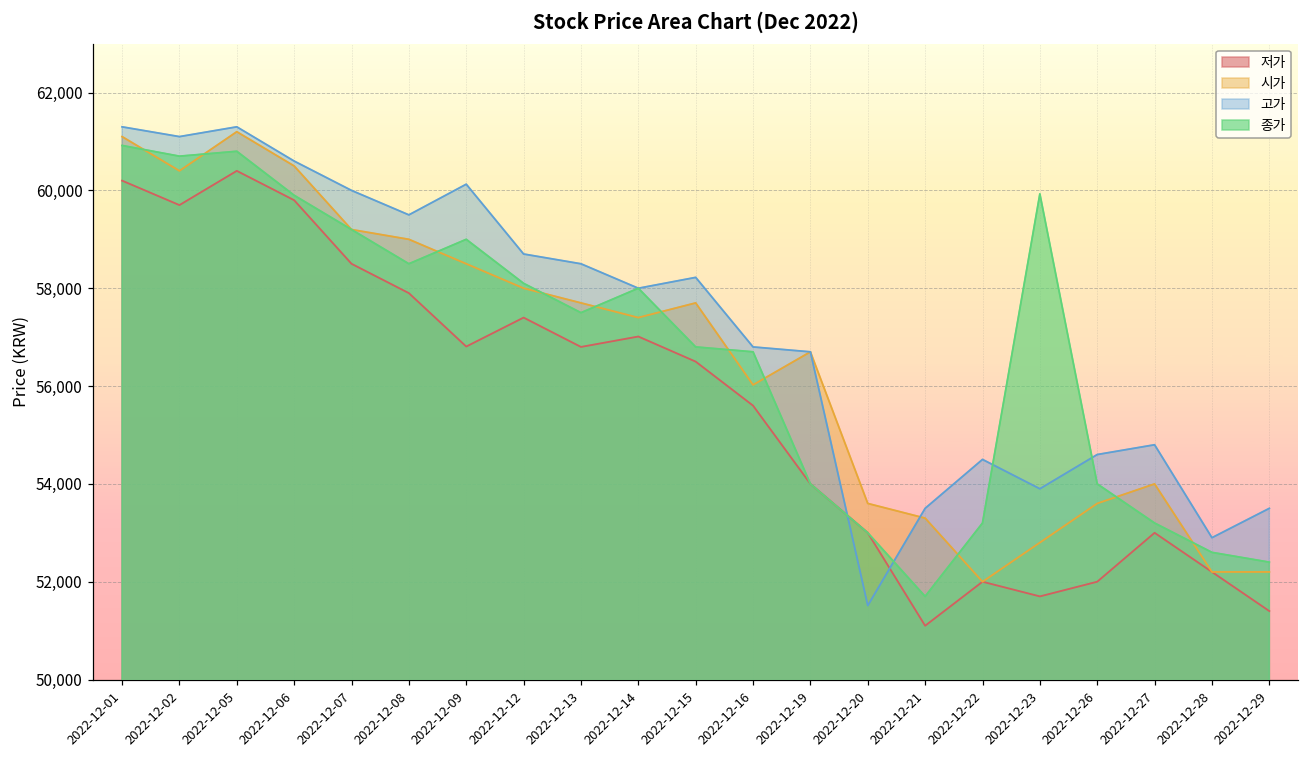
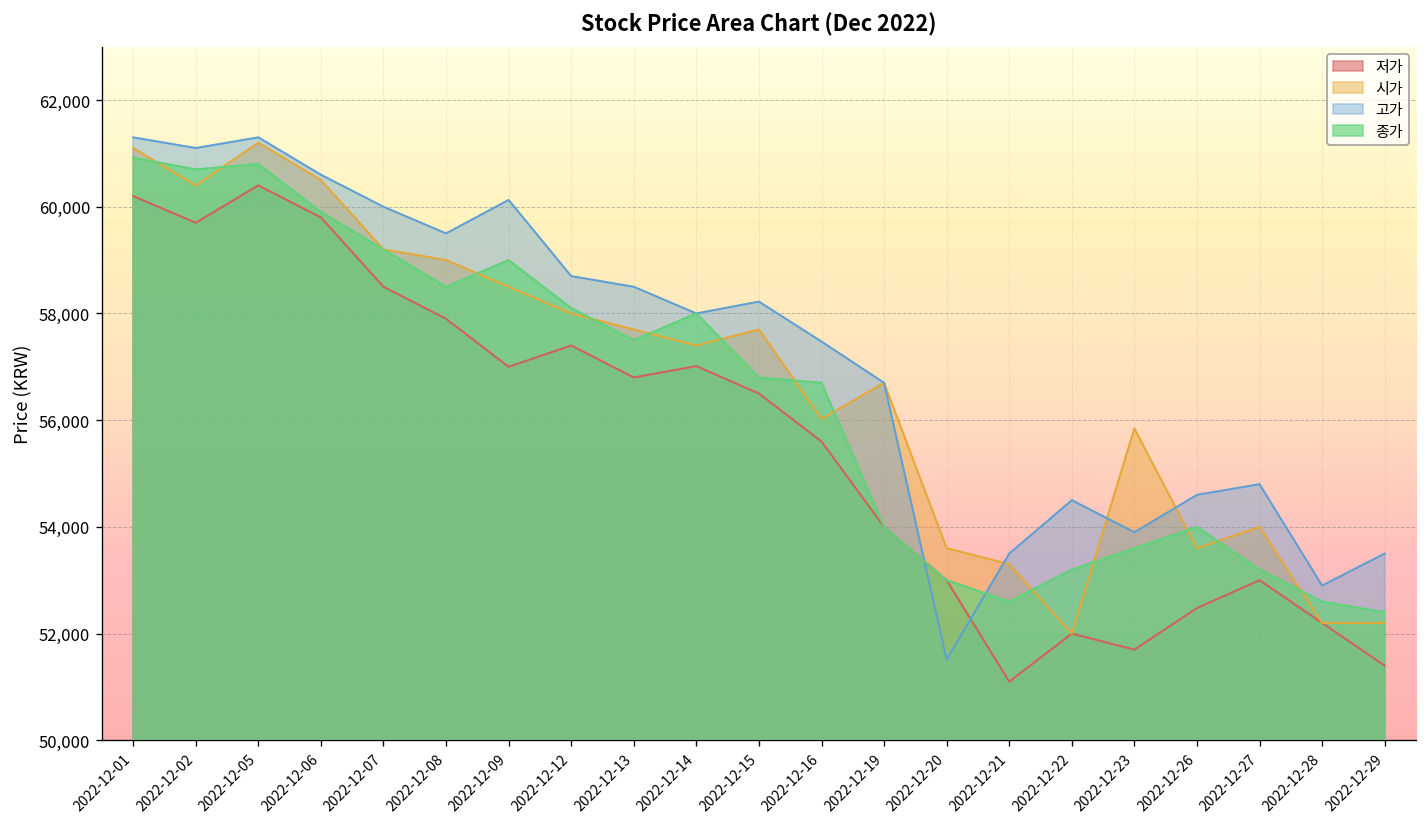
저가, 2022-12-09: 56,800 -> 57,000
고가, 2022-12-16: 56,800 -> 57,500
종가, 2022-12-21: 51,700 -> 52,600
시가, 2022-12-23: 52,800 -> 55,800
종가, 2022-12-23: 59,900 -> 53,600
저가, 2022-12-26: 52,000 -> 52,500
